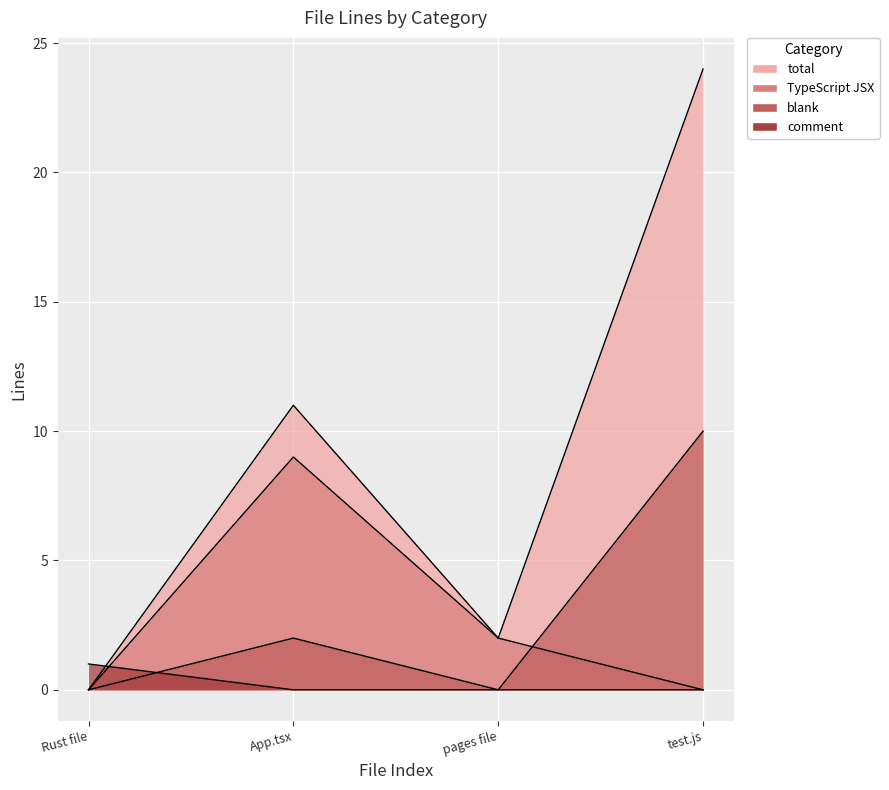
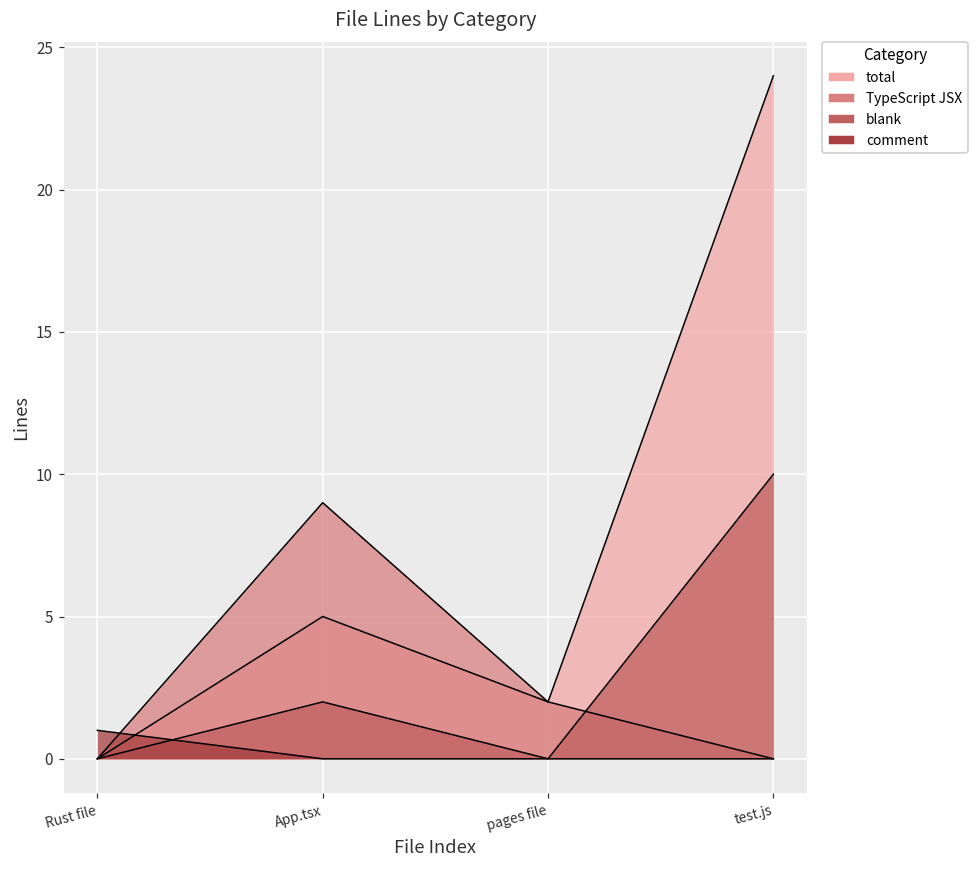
total, App.tsx: 11 -> 5
